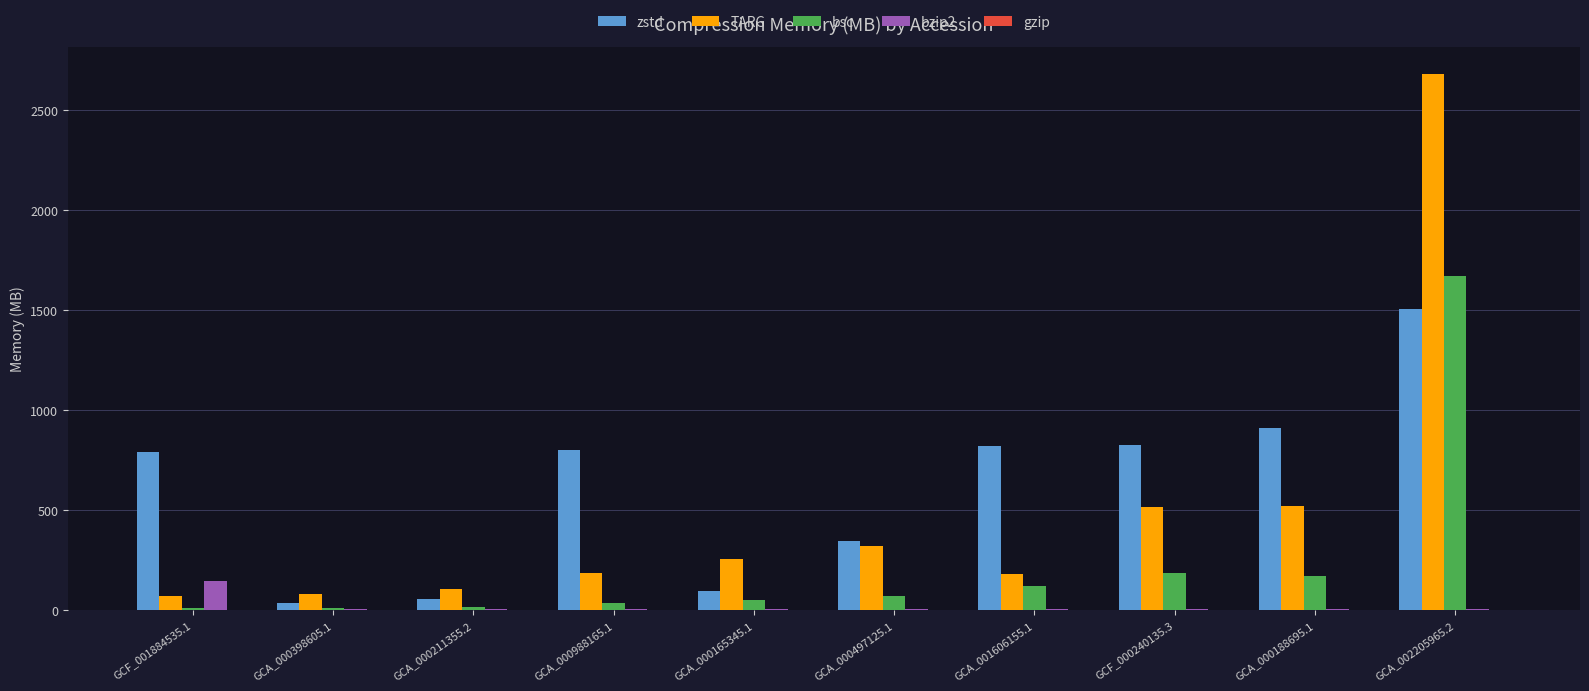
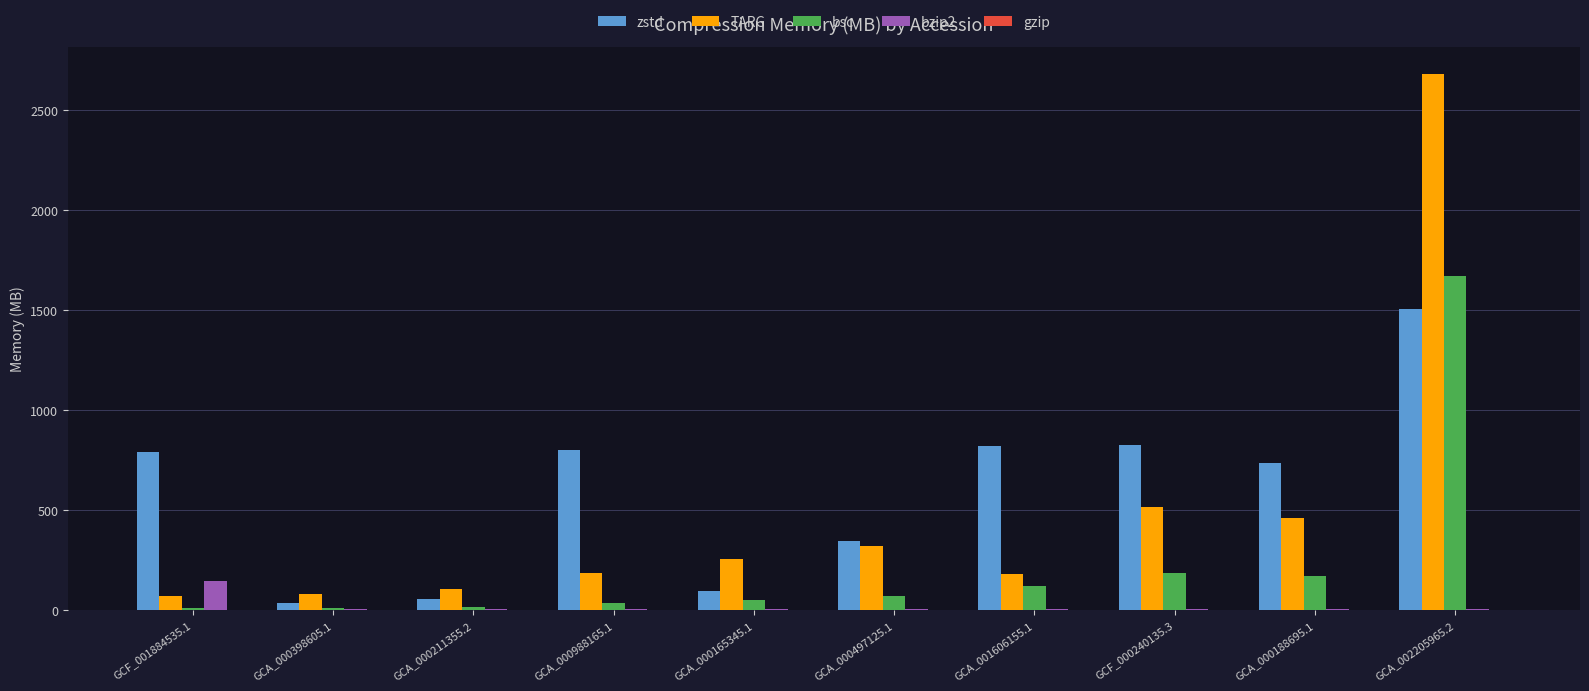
zstd, GCA_000188695.1: 910 -> 730
TARG, GCA_000188695.1: 520 -> 460
